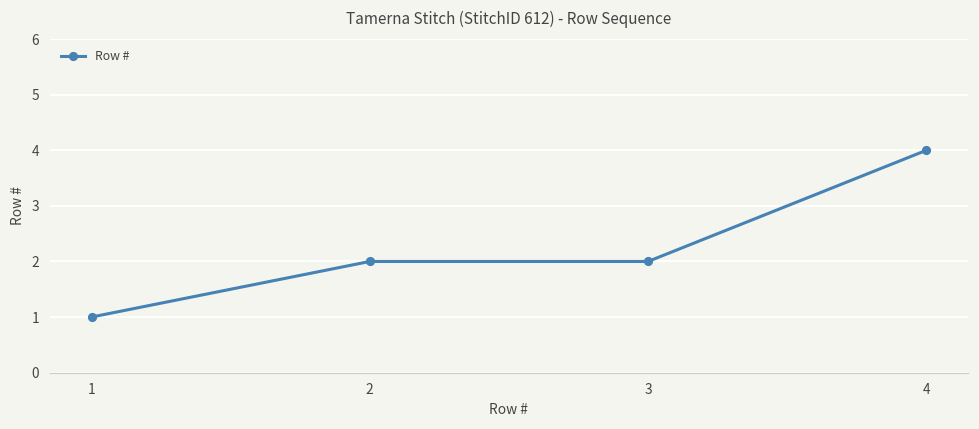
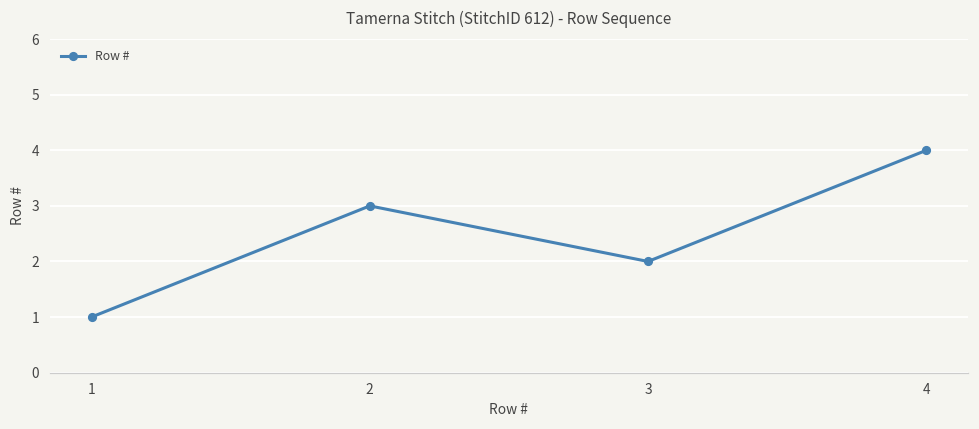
2: 2 -> 3
